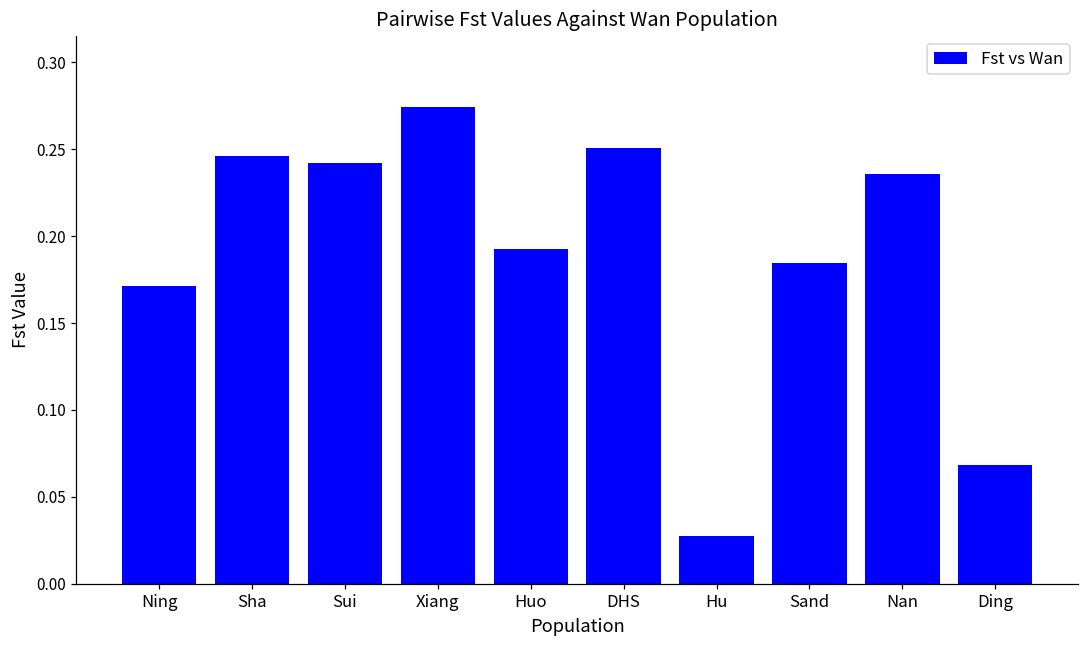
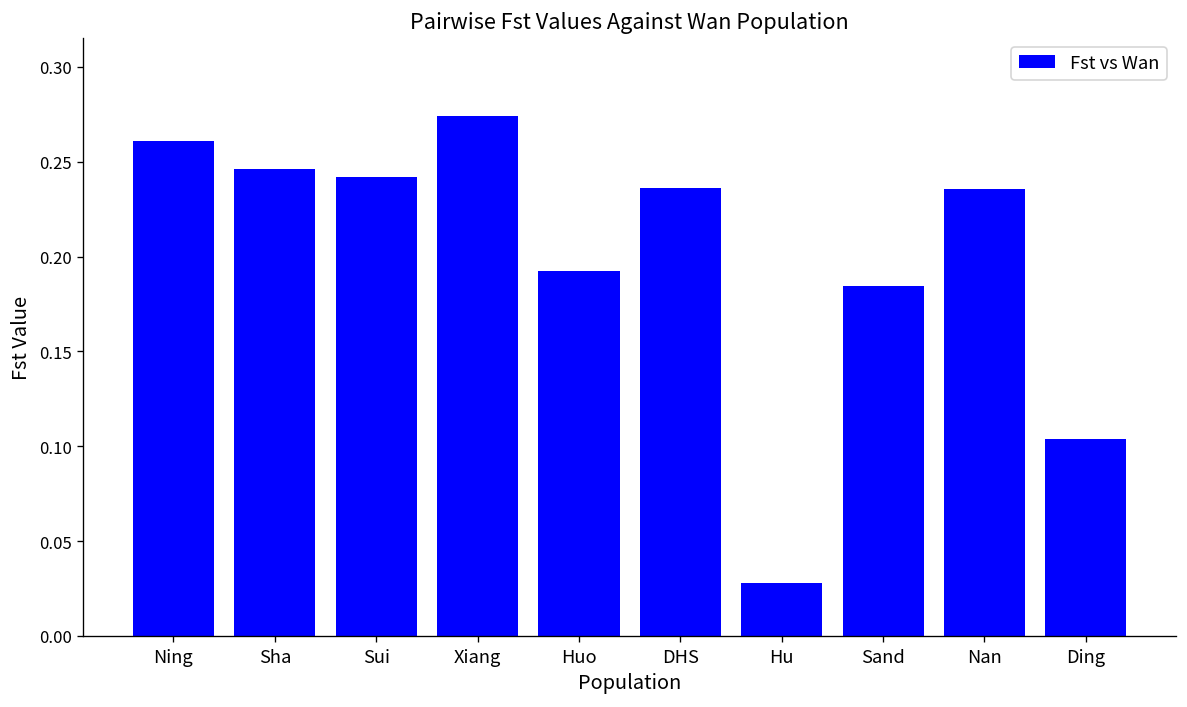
Ning: 0.172 -> 0.261
DHS: 0.251 -> 0.236
Ding: 0.068 -> 0.104
